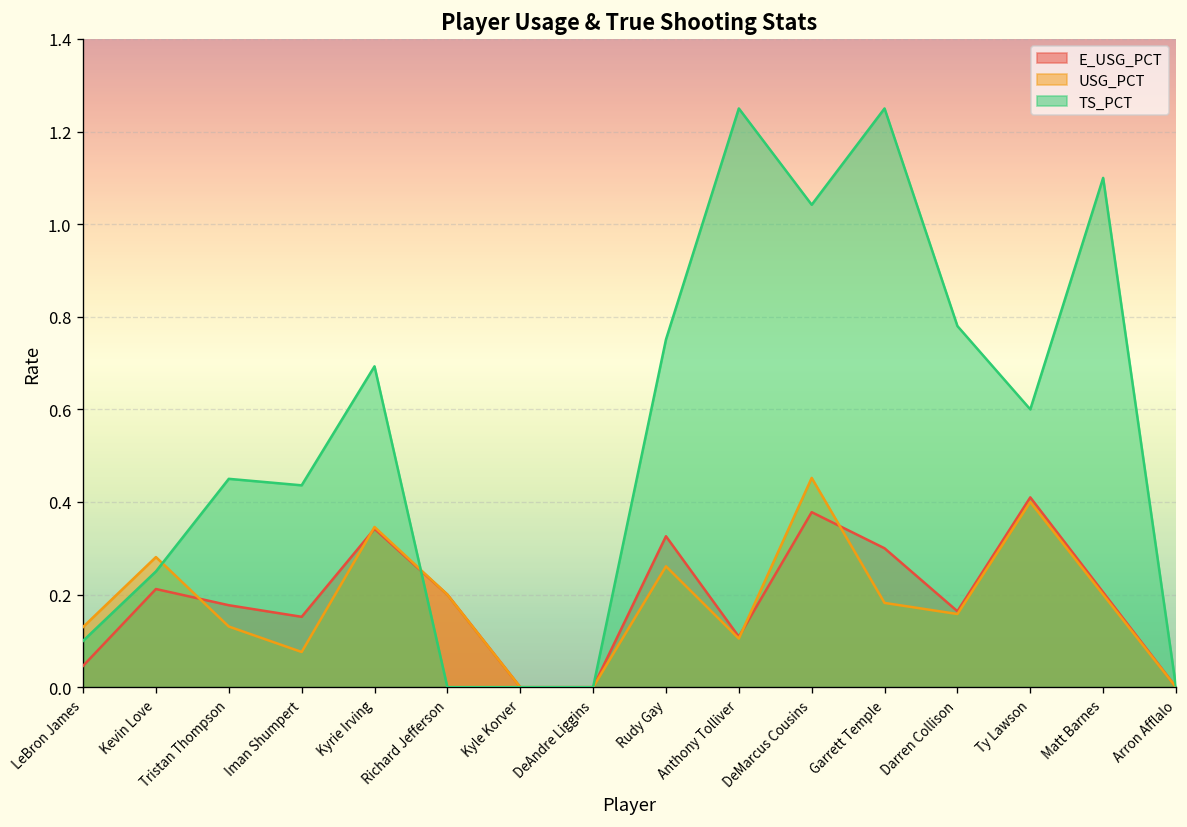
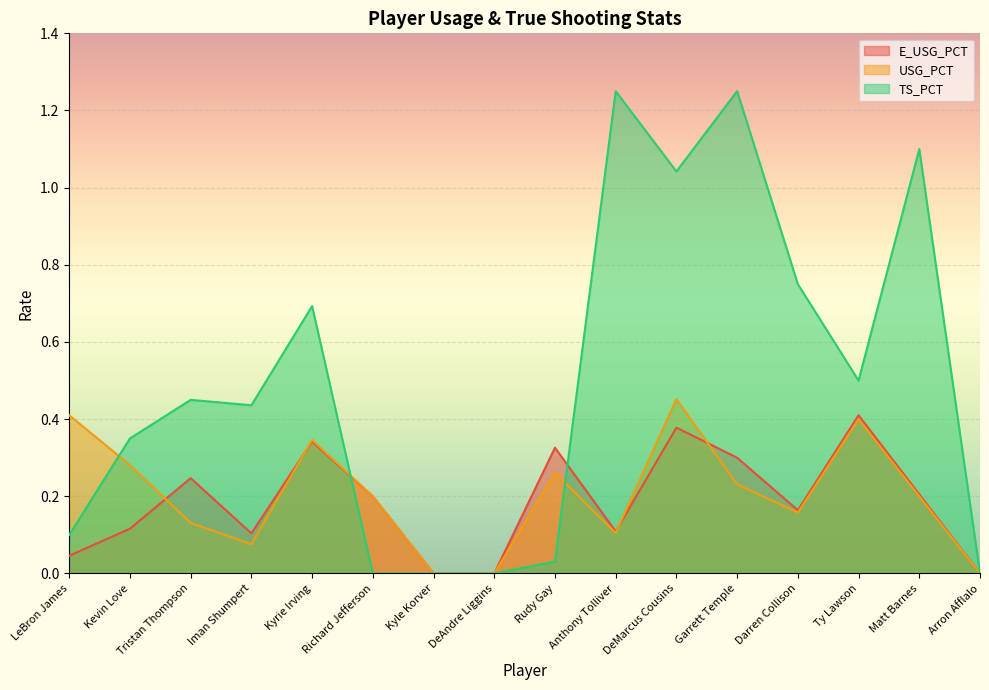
USG_PCT, LeBron James: 0.13 -> 0.41
E_USG_PCT, Kevin Love: 0.21 -> 0.12
TS_PCT, Kevin Love: 0.25 -> 0.35
E_USG_PCT, Tristan Thompson: 0.18 -> 0.25
E_USG_PCT, Iman Shumpert: 0.15 -> 0.10
TS_PCT, Rudy Gay: 0.75 -> 0.03
USG_PCT, Garrett Temple: 0.18 -> 0.23
TS_PCT, Darren Collison: 0.78 -> 0.75
TS_PCT, Ty Lawson: 0.6 -> 0.5
